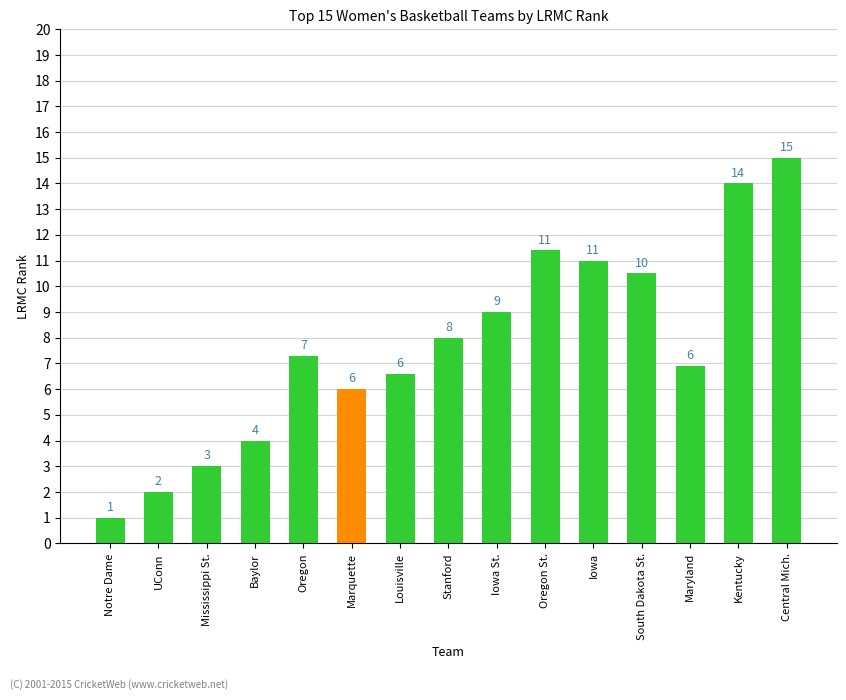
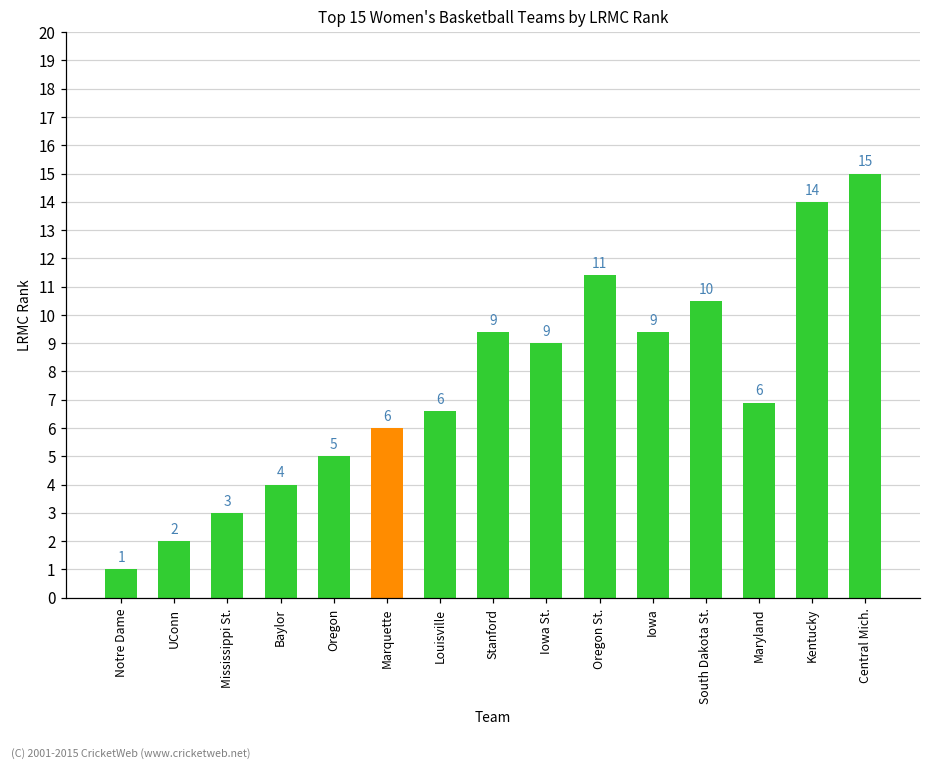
Oregon: 7 -> 5
Stanford: 8 -> 9
Iowa: 11 -> 9
